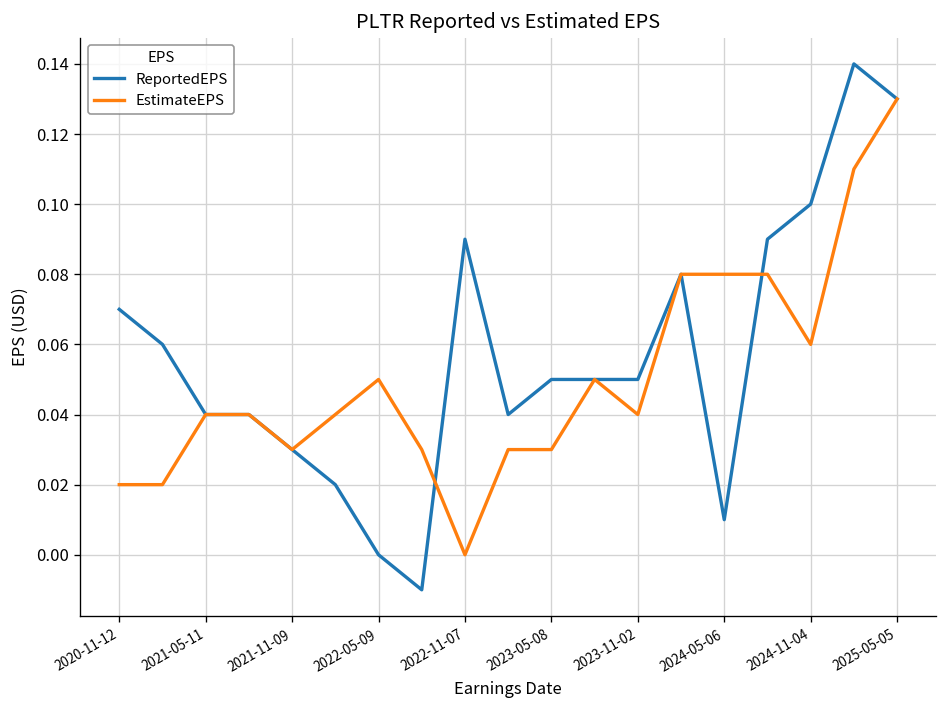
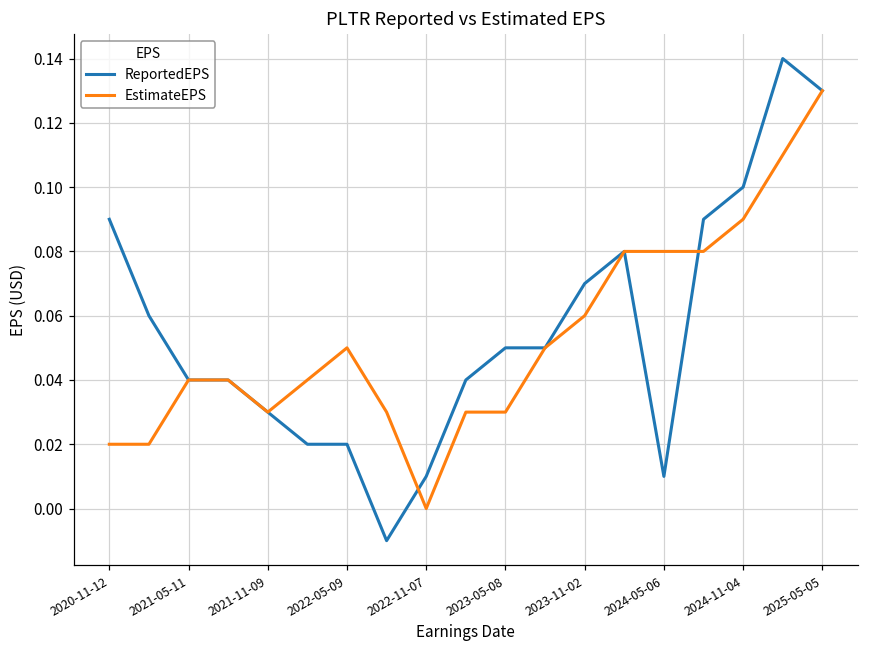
ReportedEPS, 2020-11-12: 0.07 -> 0.09
ReportedEPS, 2022-05-09: 0.00 -> 0.02
ReportedEPS, 2022-11-07: 0.09 -> 0.01
ReportedEPS, 2023-11-02: 0.05 -> 0.07
EstimateEPS, 2023-11-02: 0.04 -> 0.06
EstimateEPS, 2024-11-04: 0.06 -> 0.09
